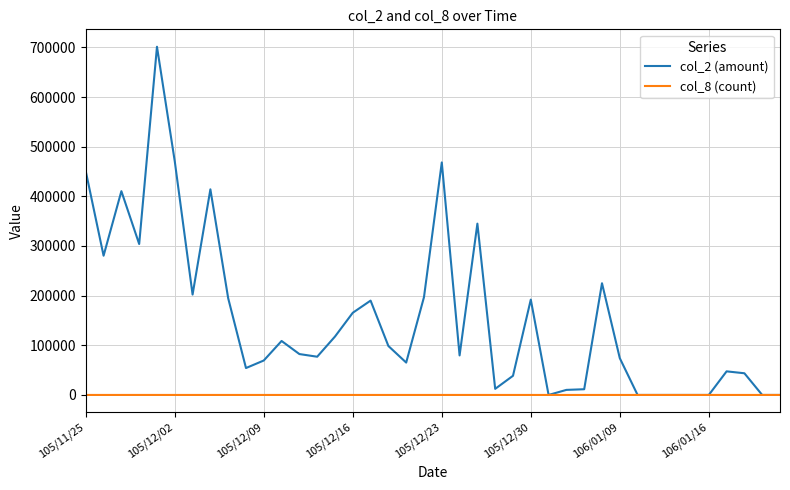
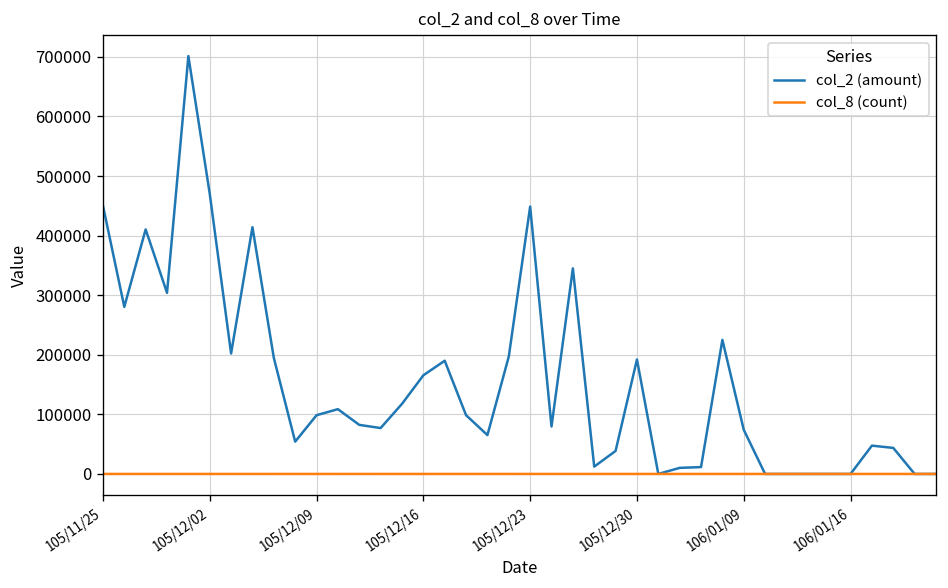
col_2 (amount), 105/12/09: 70000 -> 100000
col_2 (amount), 105/12/23: 470000 -> 450000
